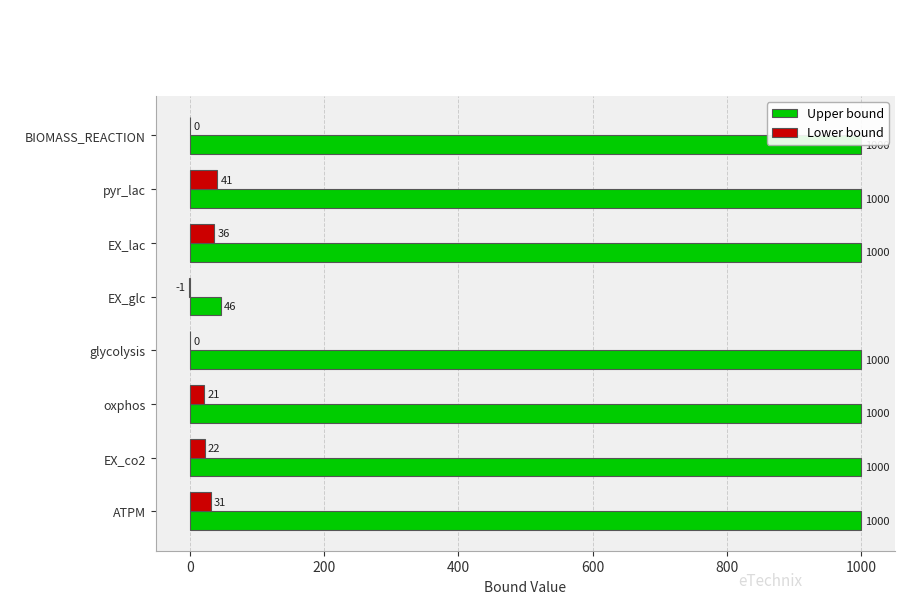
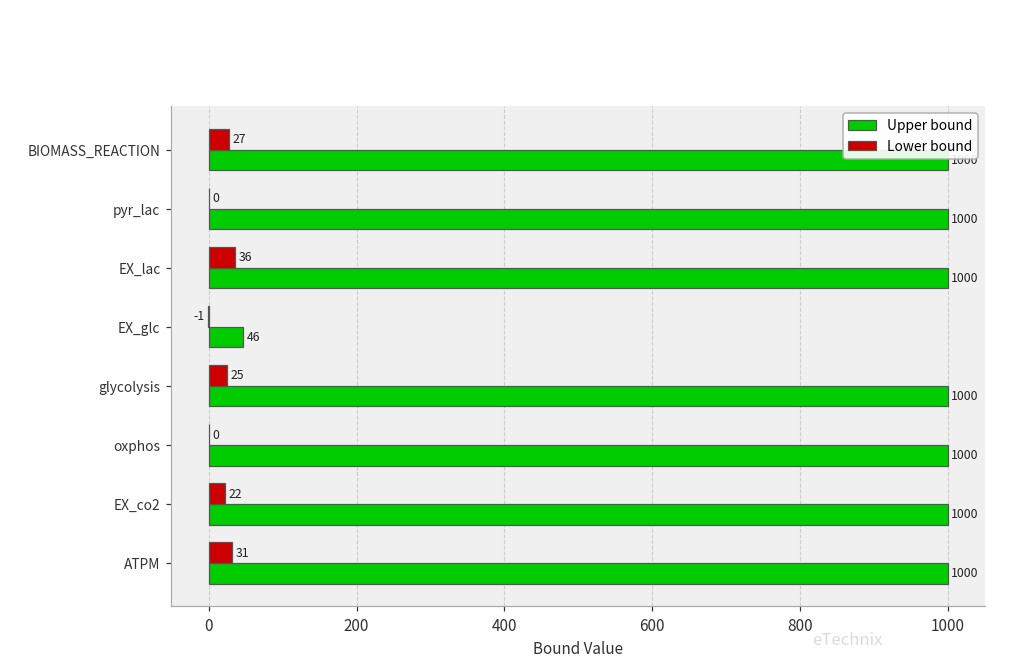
Lower bound, BIOMASS_REACTION: 0 -> 27
Lower bound, pyr_lac: 41 -> 0
Lower bound, glycolysis: 0 -> 25
Lower bound, oxphos: 21 -> 0
